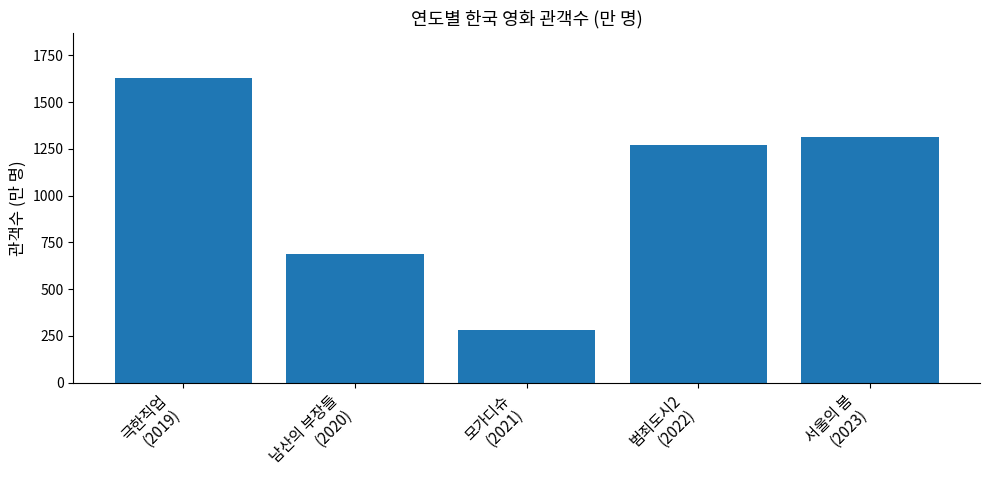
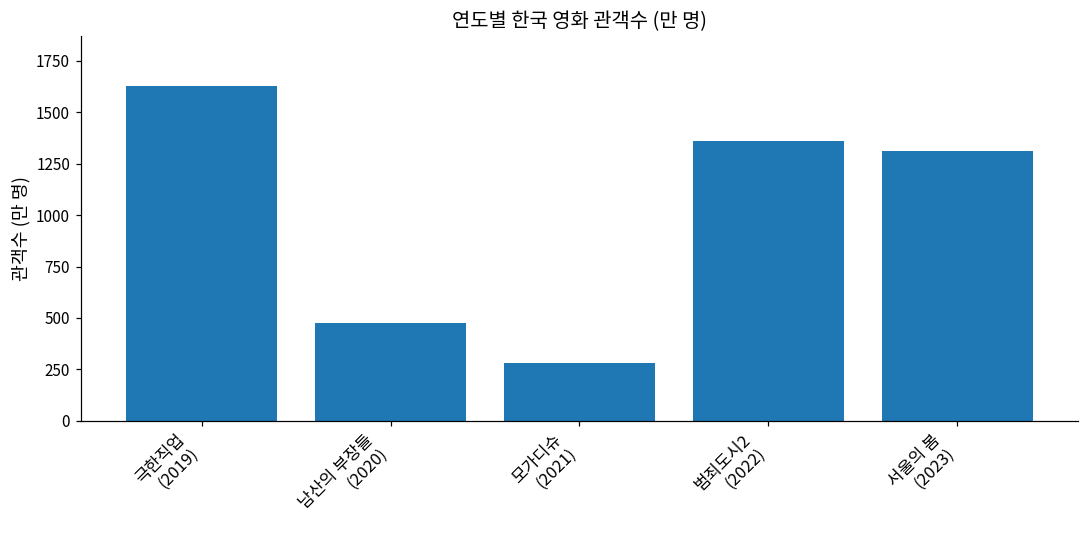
남산의 부장들 (2020): 690 -> 480
범죄도시2 (2022): 1270 -> 1360
